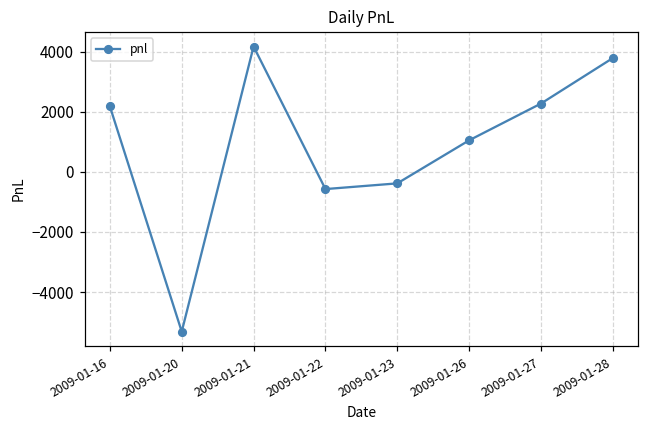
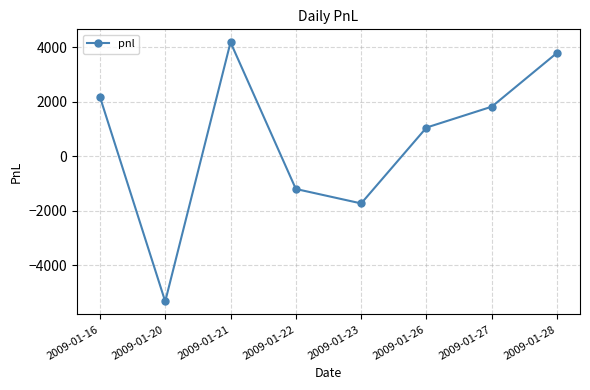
2009-01-22: -600 -> -1200
2009-01-23: -400 -> -1700
2009-01-27: 2300 -> 1800
